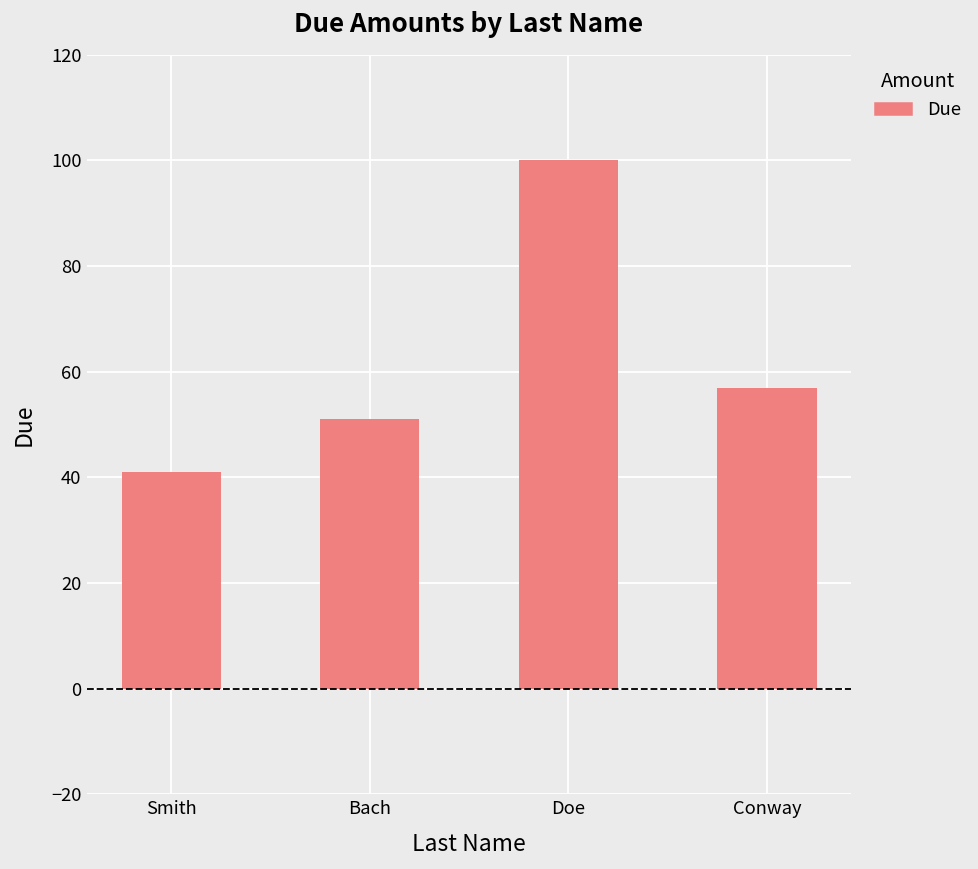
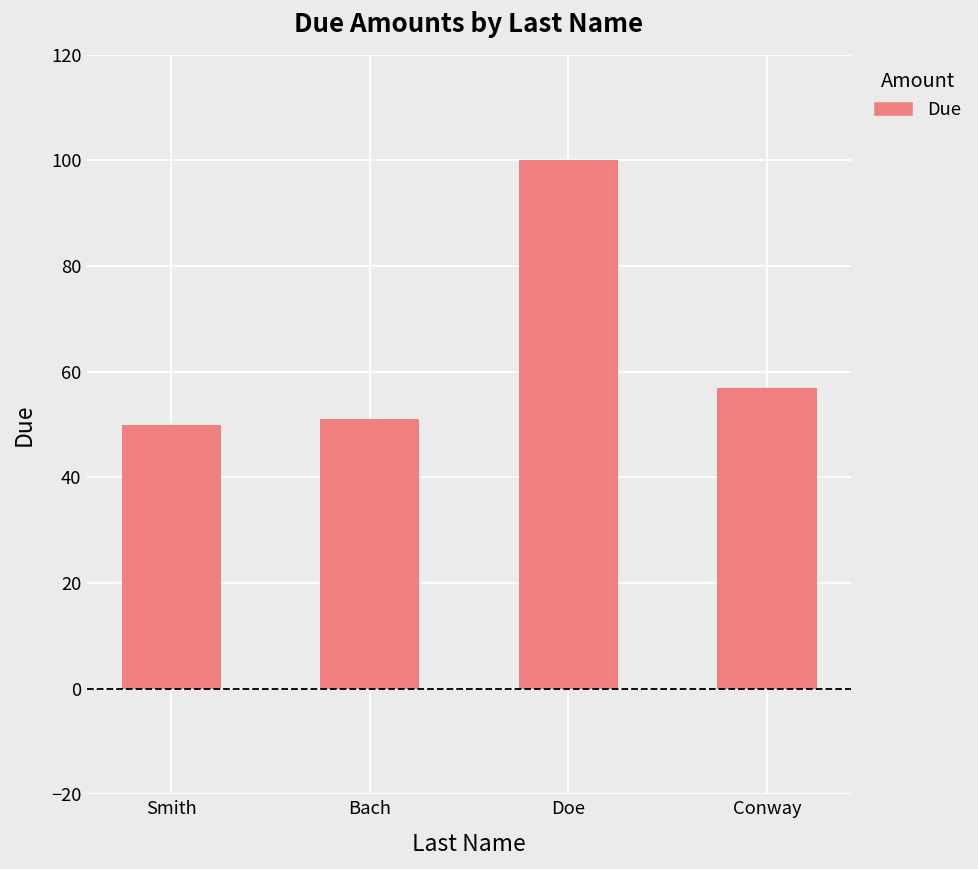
Smith: 41 -> 50
